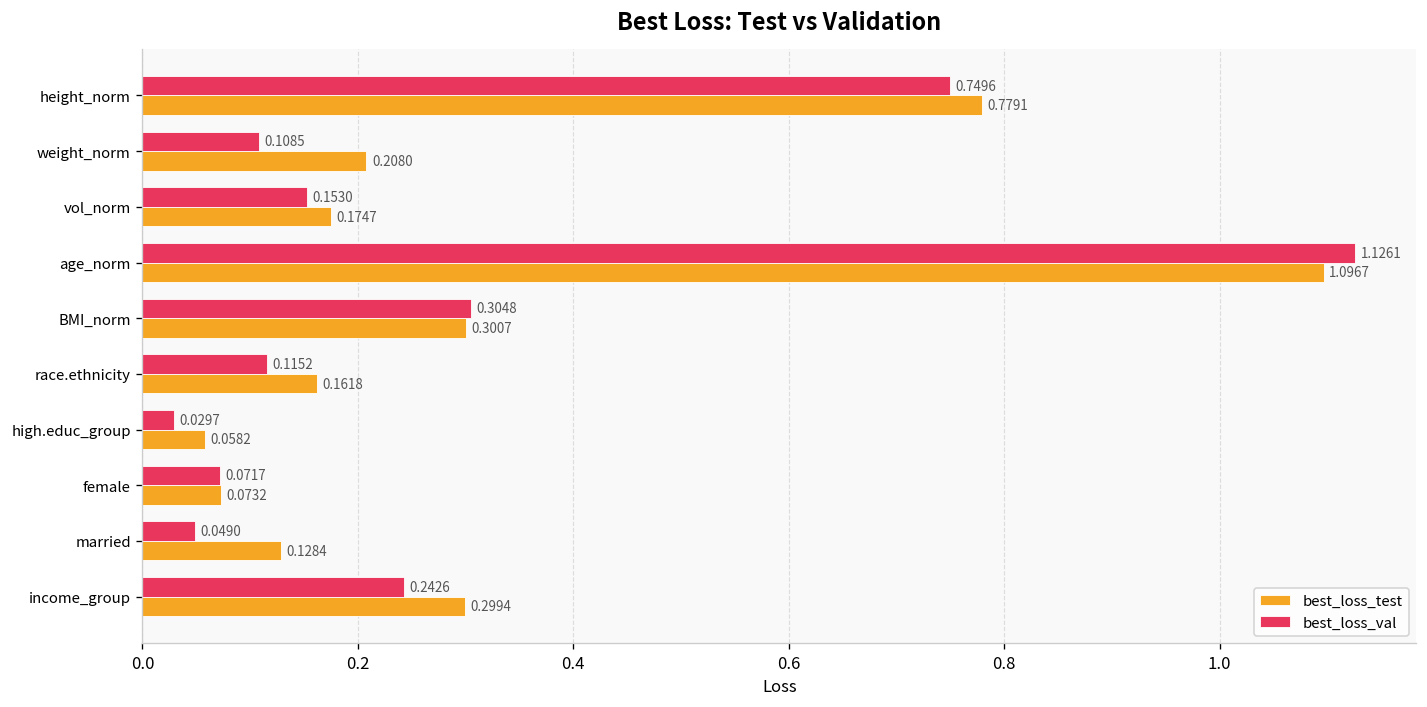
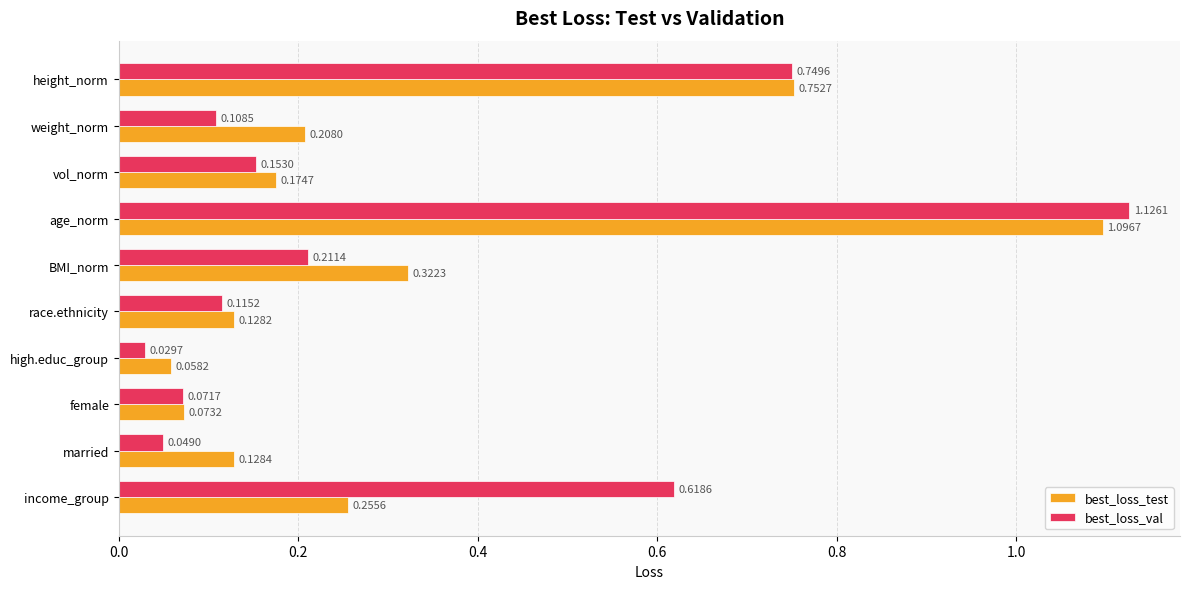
best_loss_test, height_norm: 0.7791 -> 0.7527
best_loss_val, BMI_norm: 0.3048 -> 0.2114
best_loss_test, BMI_norm: 0.3007 -> 0.3223
best_loss_test, race.ethnicity: 0.1618 -> 0.1282
best_loss_val, income_group: 0.2426 -> 0.6186
best_loss_test, income_group: 0.2994 -> 0.2556
